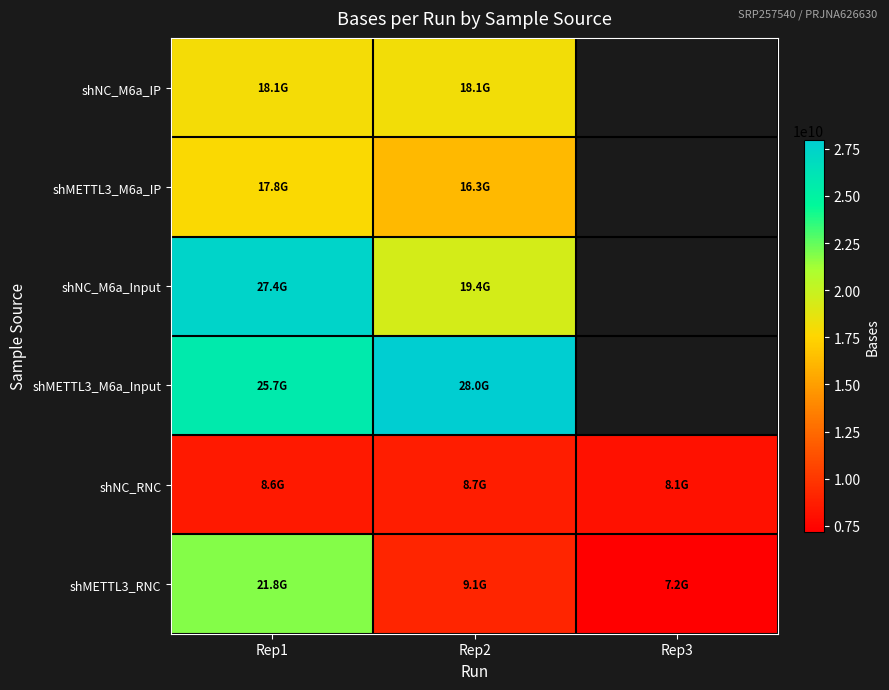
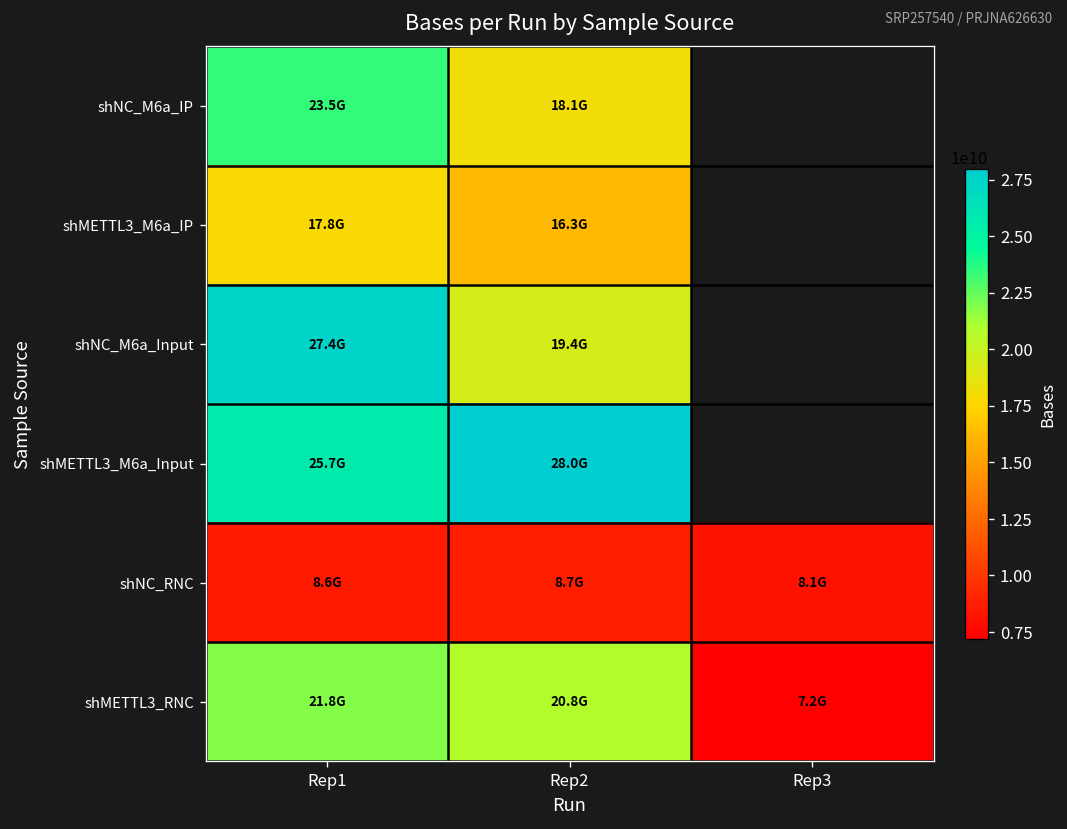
shNC_M6a_IP, Rep1: 18.1G -> 23.5G
shMETTL3_RNC, Rep2: 9.1G -> 20.8G
